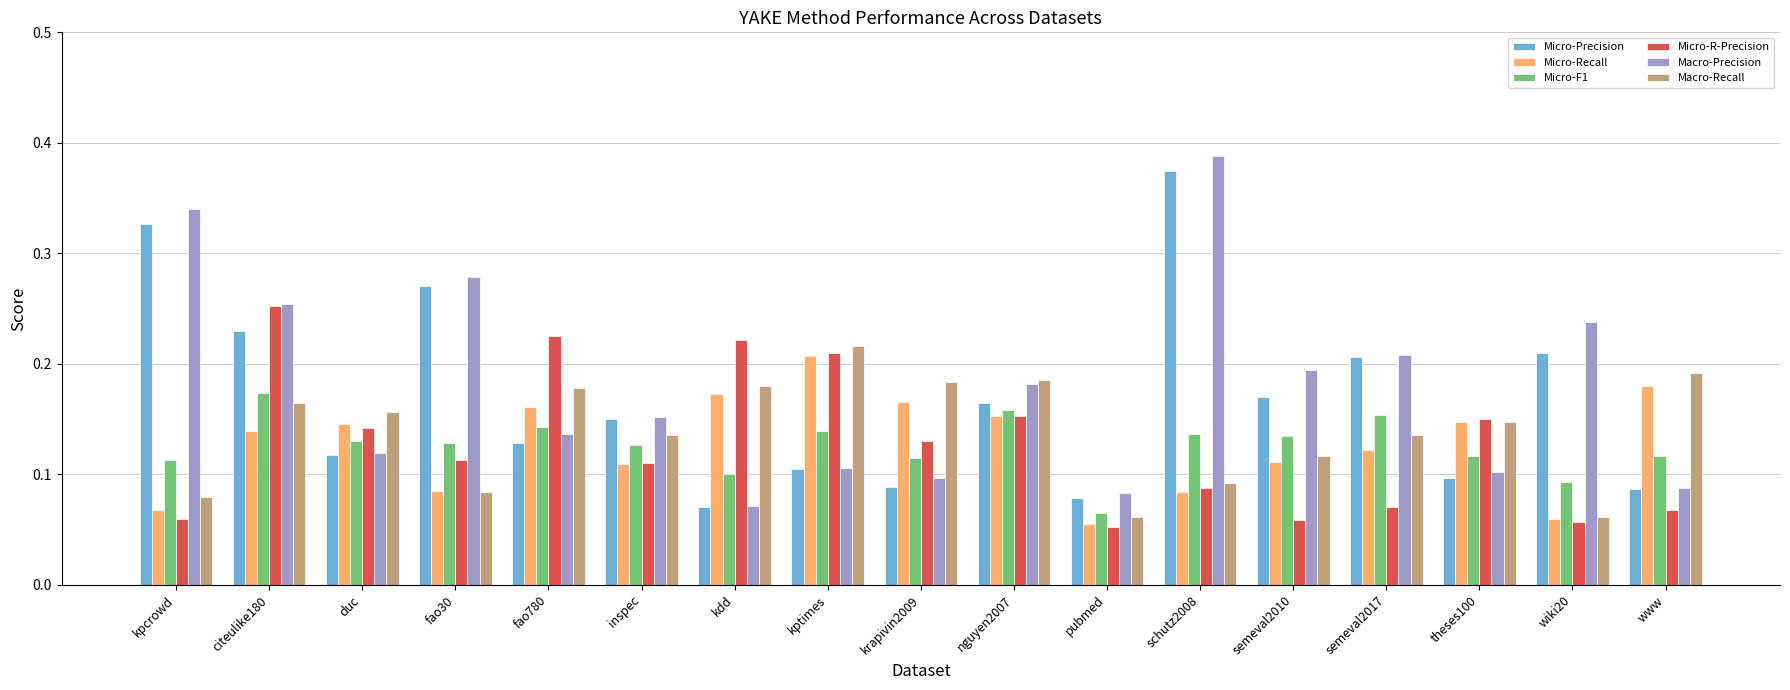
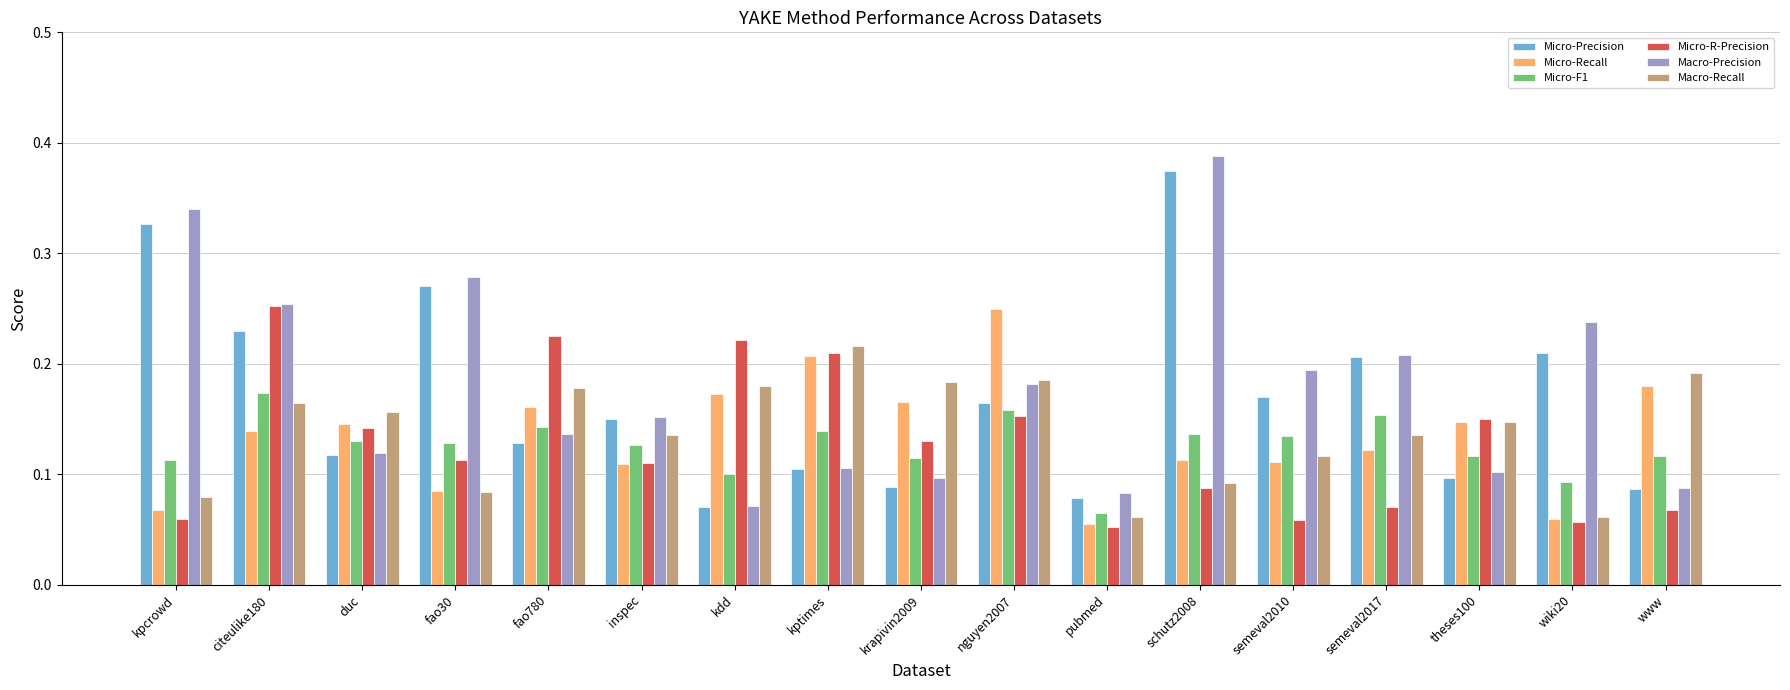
Micro-Recall, nguyen2007: 0.153 -> 0.250
Micro-Recall, schutz2008: 0.084 -> 0.113
